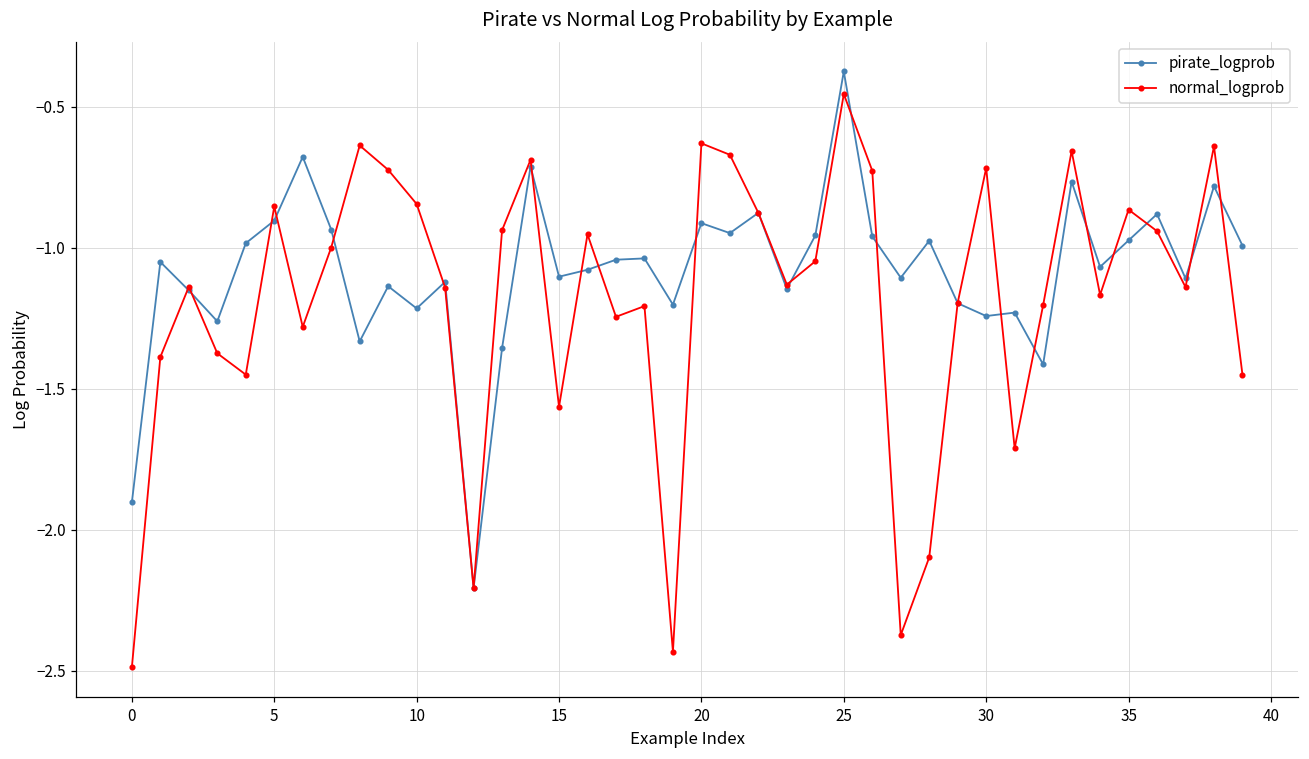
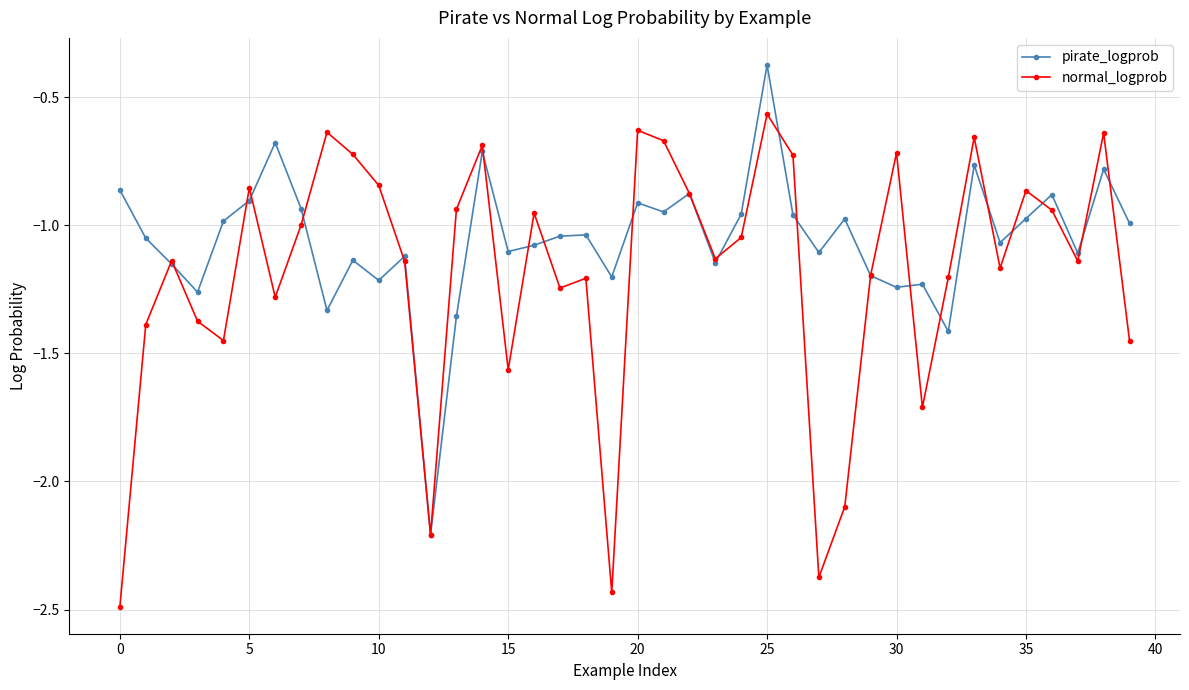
pirate_logprob, 0: -1.90 -> -0.86
normal_logprob, 25: -0.45 -> -0.57
